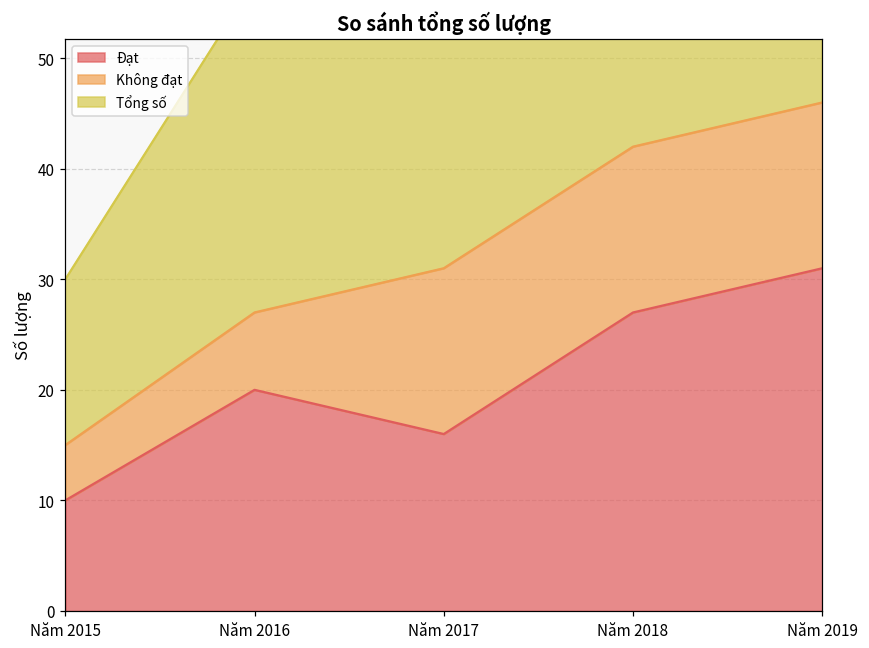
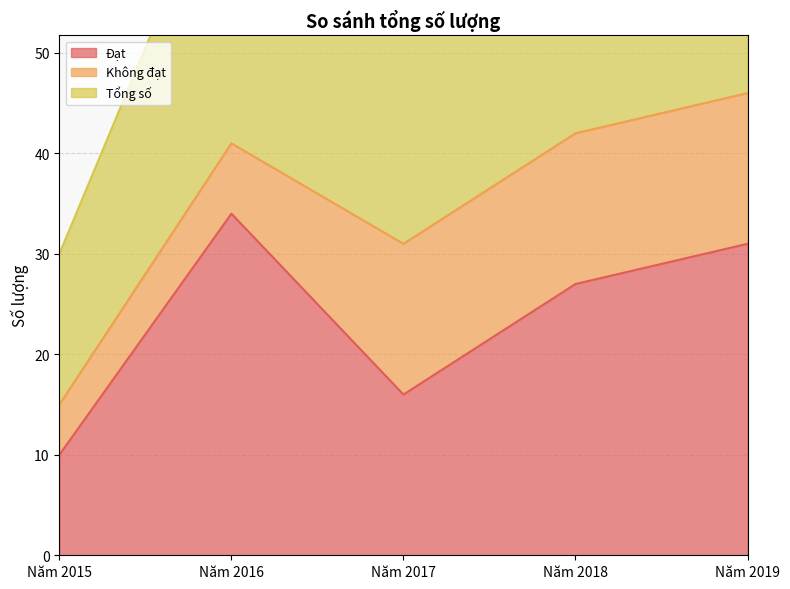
Đạt, Năm 2016: 20 -> 34
